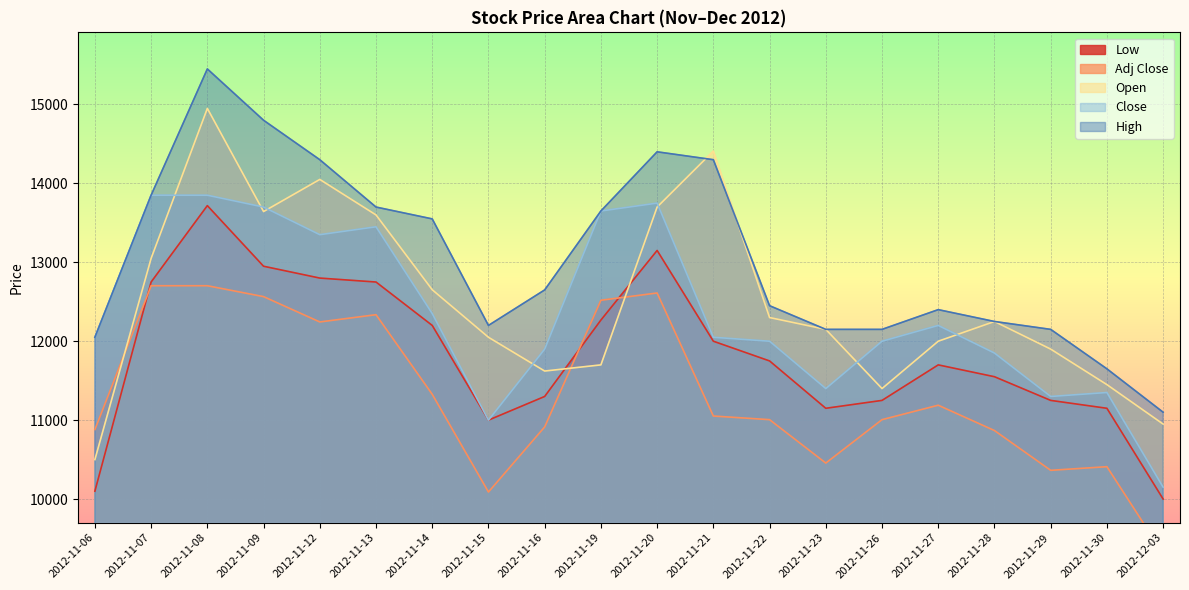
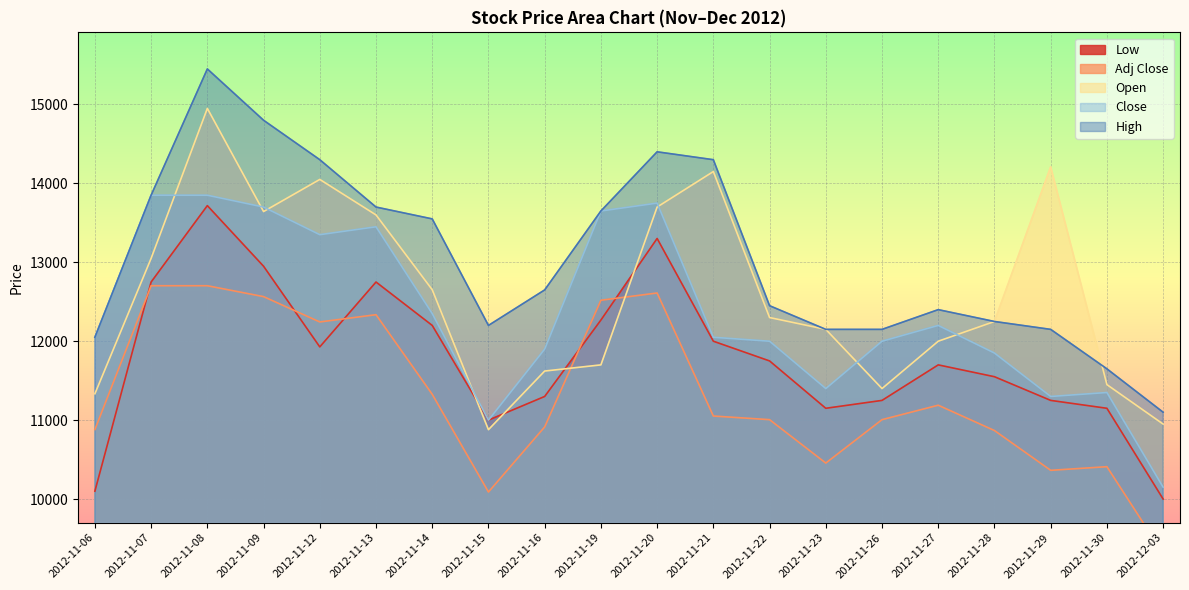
Open, 2012-11-06: 10500 -> 11300
Low, 2012-11-12: 12800 -> 11900
Open, 2012-11-15: 12100 -> 10900
Low, 2012-11-20: 13200 -> 13300
Open, 2012-11-21: 14400 -> 14200
Open, 2012-11-29: 11900 -> 14200
